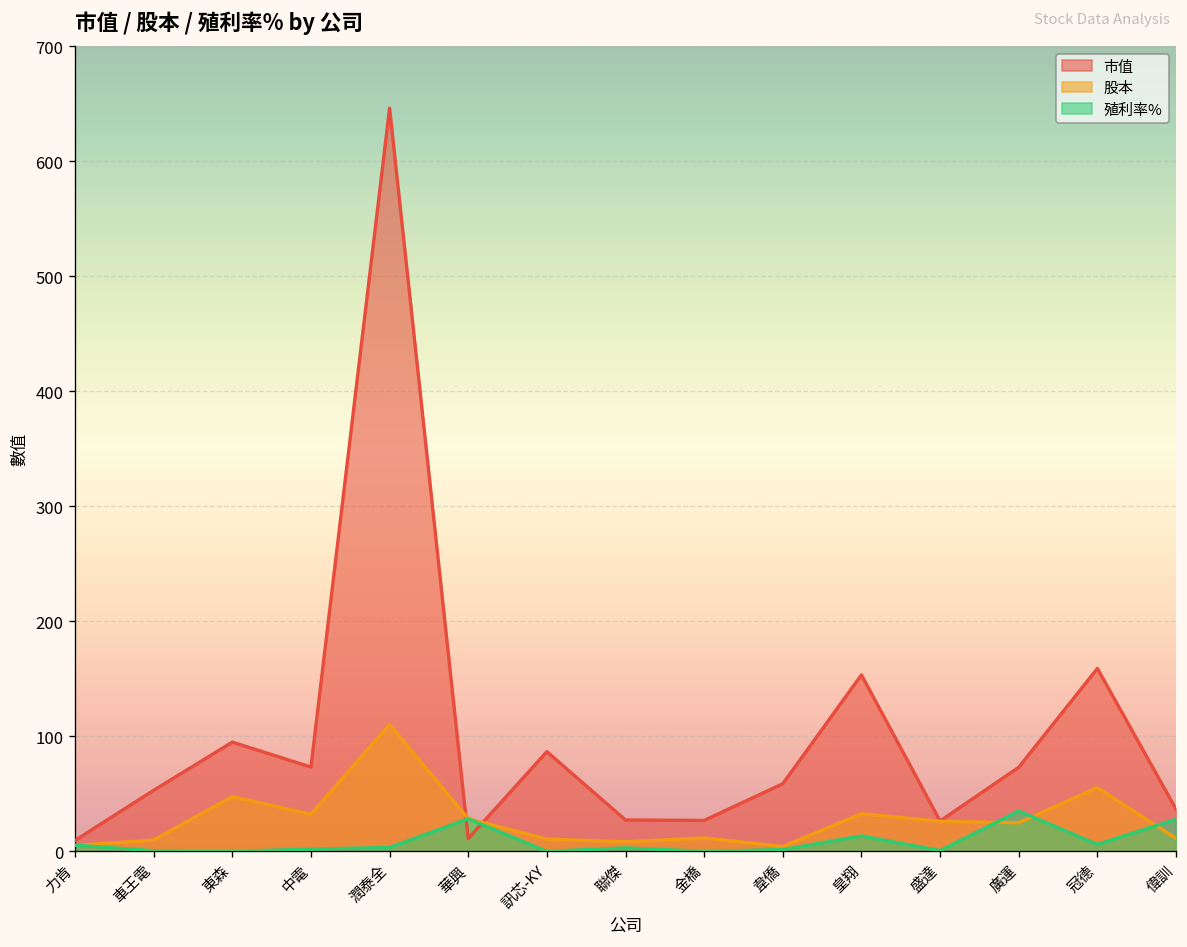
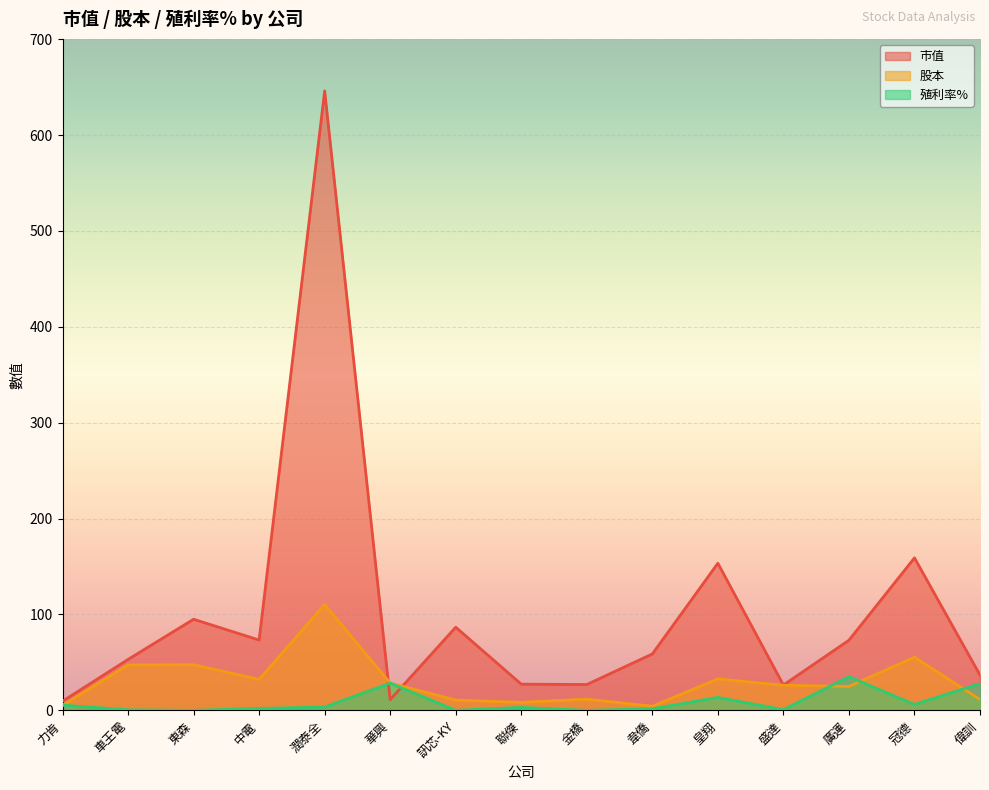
股本, 車王電: 10 -> 50
